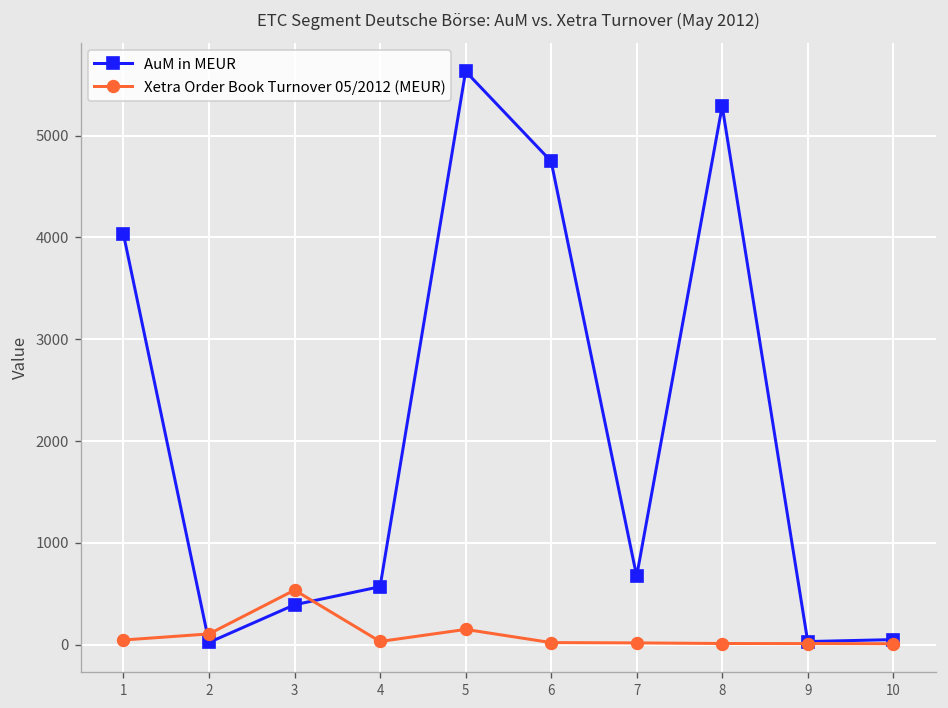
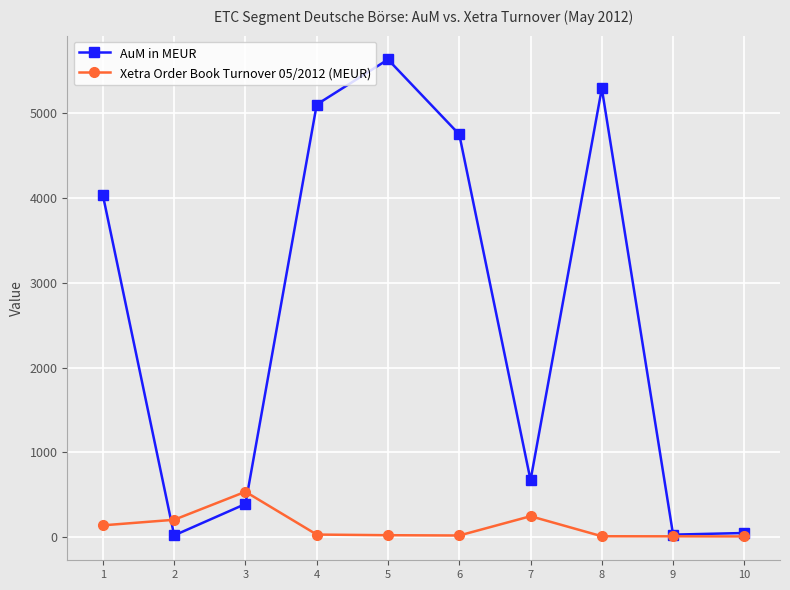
Xetra Order Book Turnover 05/2012 (MEUR), 1: 0 -> 100
Xetra Order Book Turnover 05/2012 (MEUR), 2: 100 -> 200
AuM in MEUR, 4: 600 -> 5100
Xetra Order Book Turnover 05/2012 (MEUR), 5: 100 -> 0
Xetra Order Book Turnover 05/2012 (MEUR), 7: 0 -> 200
